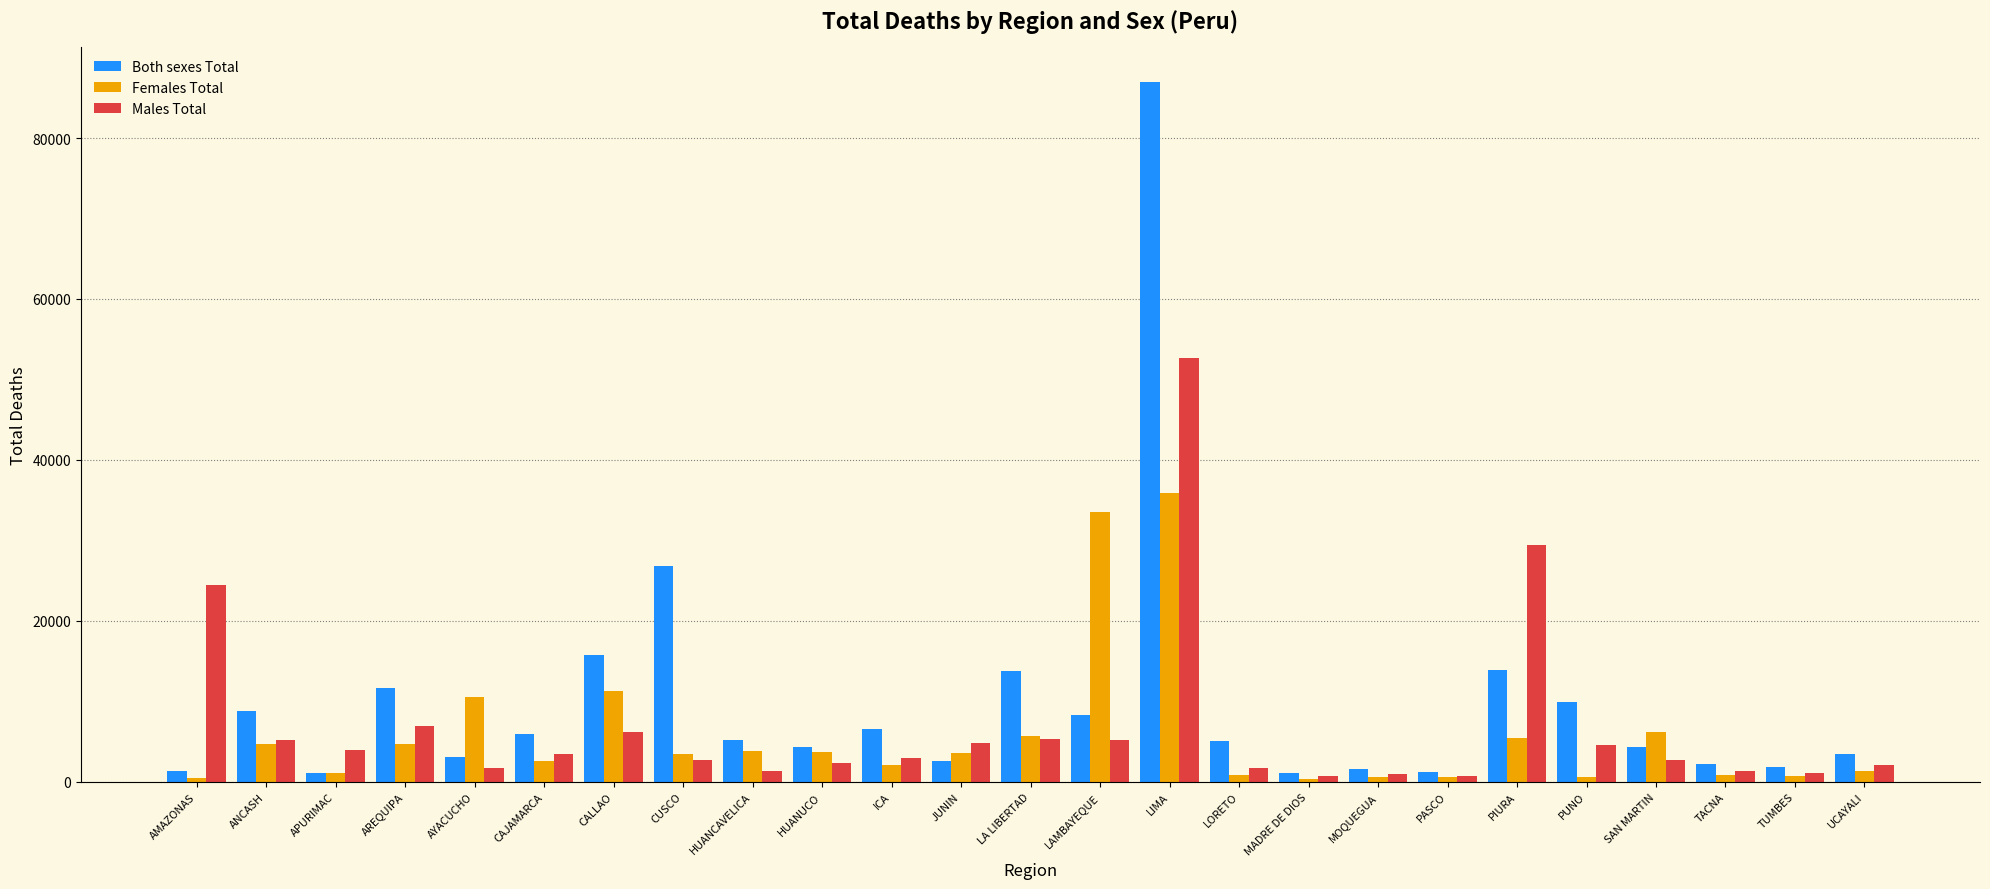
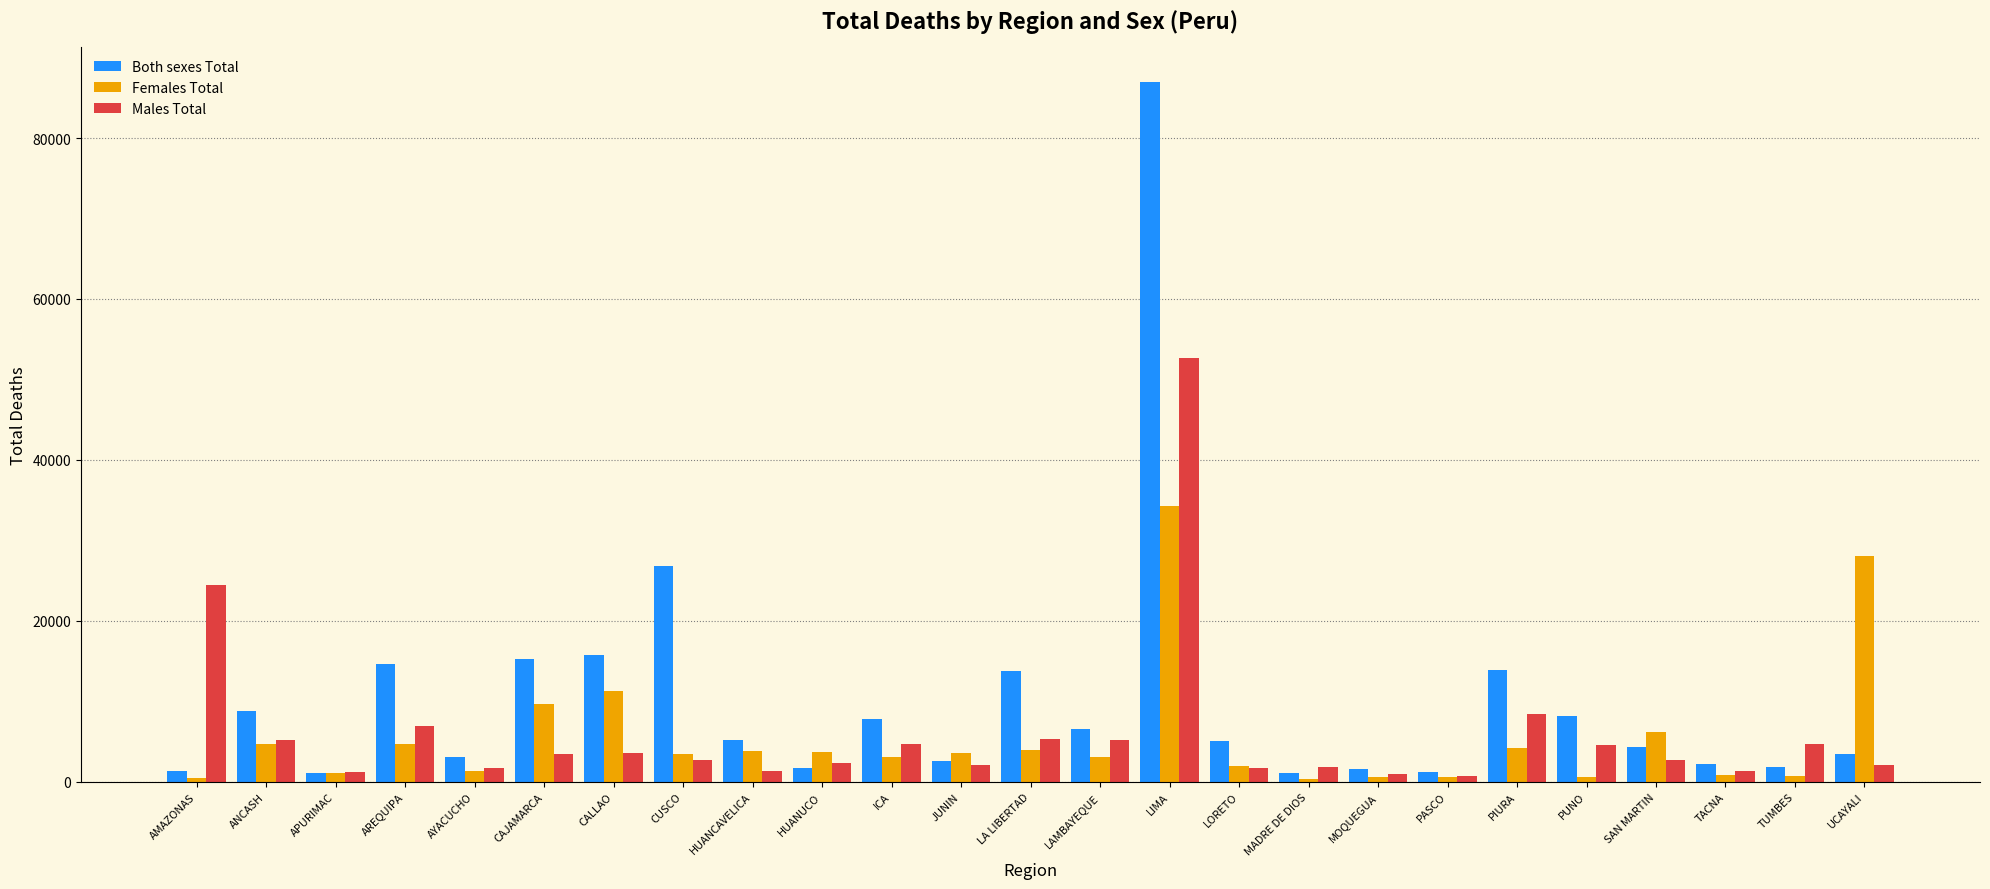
Males Total, APURIMAC: 4000 -> 1000
Both sexes Total, AREQUIPA: 12000 -> 15000
Females Total, AYACUCHO: 11000 -> 1000
Both sexes Total, CAJAMARCA: 6000 -> 15000
Females Total, CAJAMARCA: 3000 -> 10000
Males Total, CALLAO: 6000 -> 4000
Both sexes Total, HUANUCO: 4000 -> 2000
Both sexes Total, ICA: 7000 -> 8000
Females Total, ICA: 2000 -> 3000
Males Total, ICA: 3000 -> 5000
Males Total, JUNIN: 5000 -> 2000
Females Total, LA LIBERTAD: 6000 -> 4000
Both sexes Total, LAMBAYEQUE: 8000 -> 7000
Females Total, LAMBAYEQUE: 34000 -> 3000
Females Total, LIMA: 36000 -> 34000
Females Total, LORETO: 1000 -> 2000
Males Total, MADRE DE DIOS: 1000 -> 2000
Females Total, PIURA: 5000 -> 4000
Males Total, PIURA: 29000 -> 8000
Both sexes Total, PUNO: 10000 -> 8000
Males Total, TUMBES: 1000 -> 5000
Females Total, UCAYALI: 1000 -> 28000
